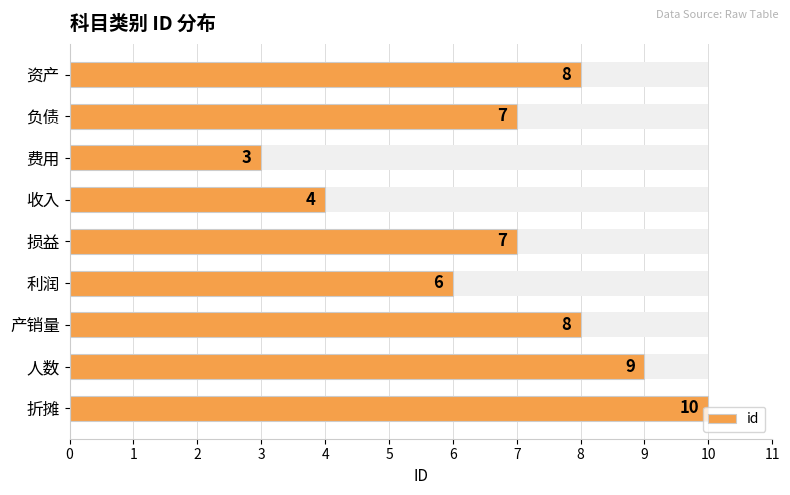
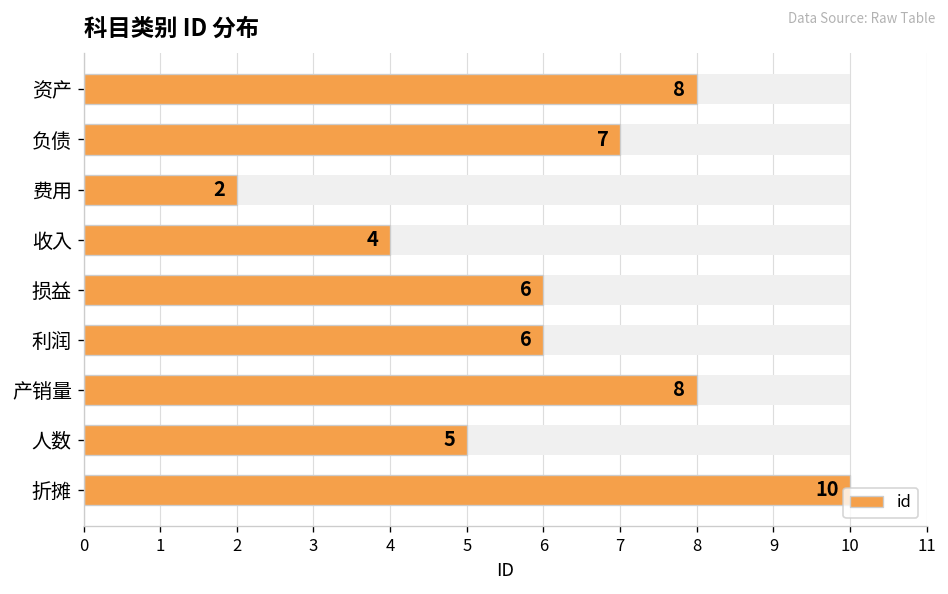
id, 费用: 3 -> 2
id, 损益: 7 -> 6
id, 人数: 9 -> 5
